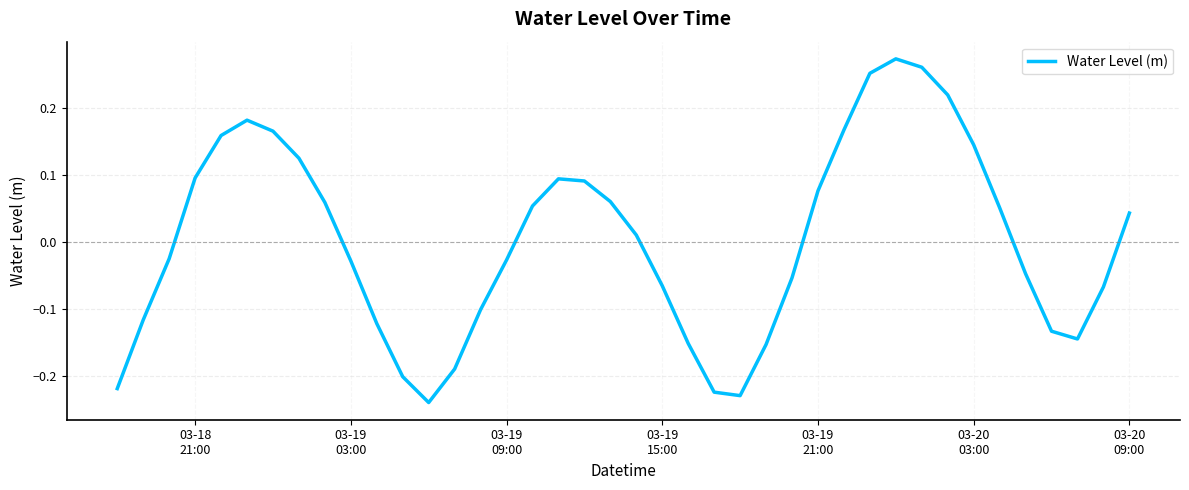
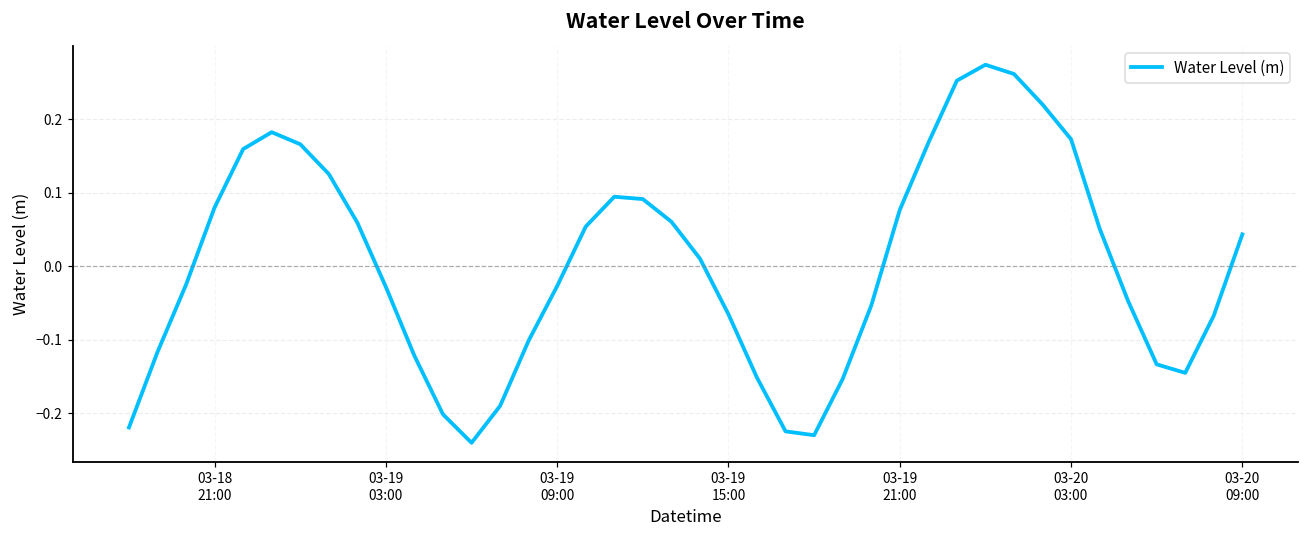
03-18 21:00: 0.10 -> 0.08
03-20 03:00: 0.15 -> 0.17
